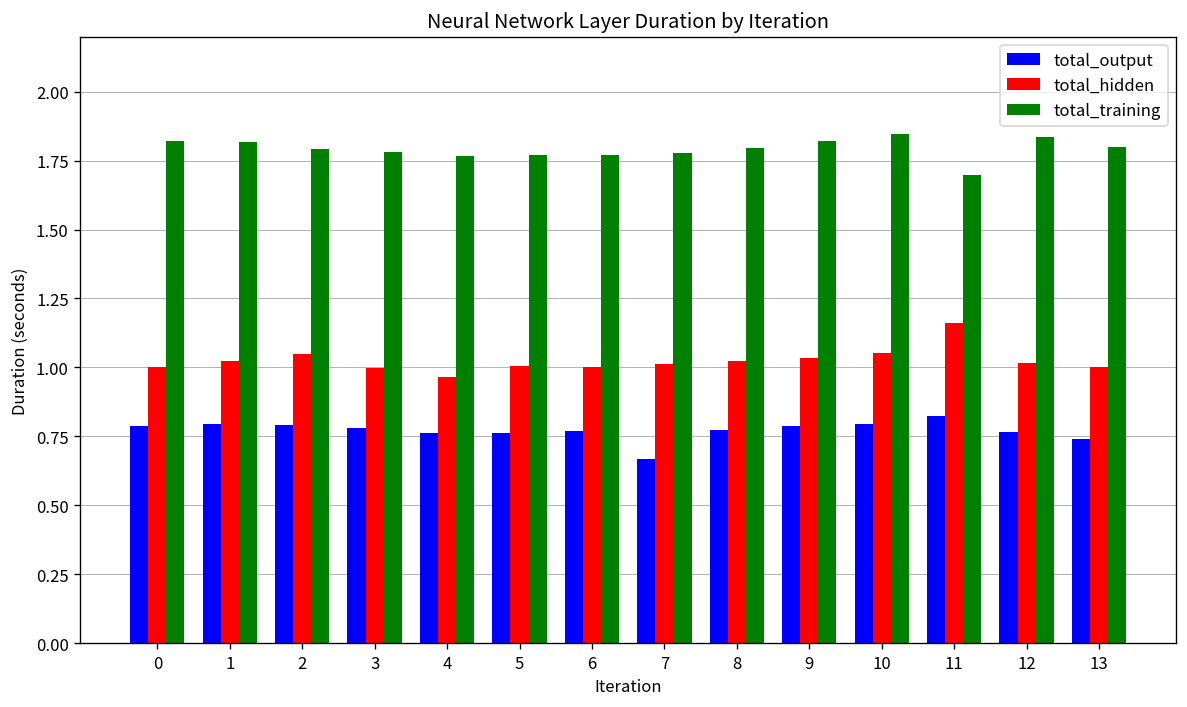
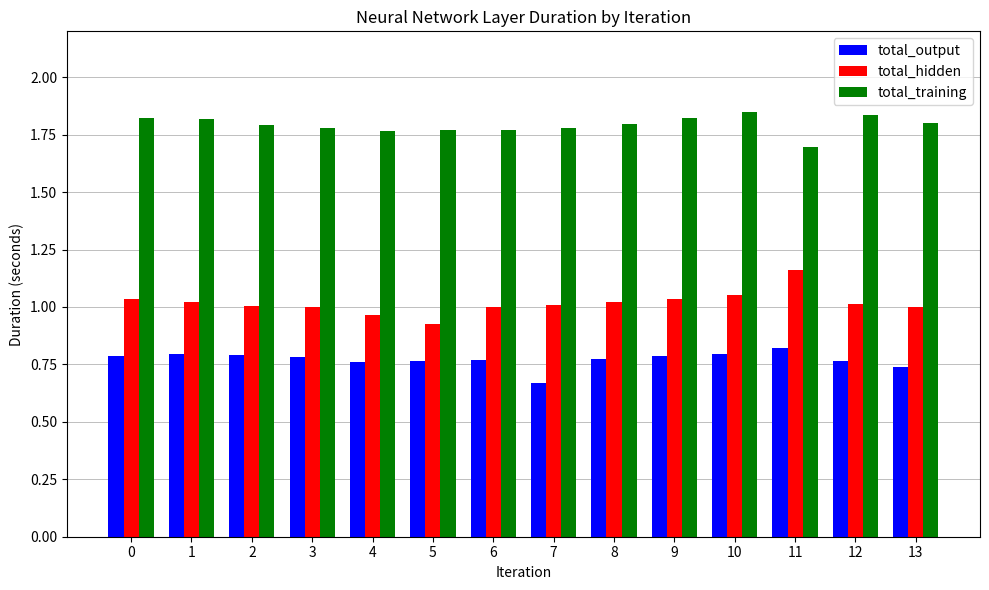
total_hidden, 0: 1.00 -> 1.04
total_hidden, 2: 1.05 -> 1.00
total_hidden, 5: 1.01 -> 0.93
